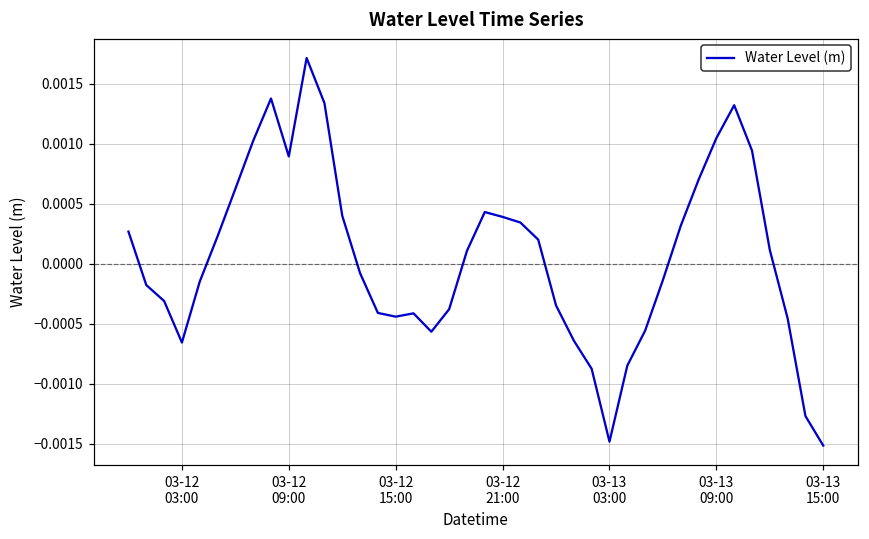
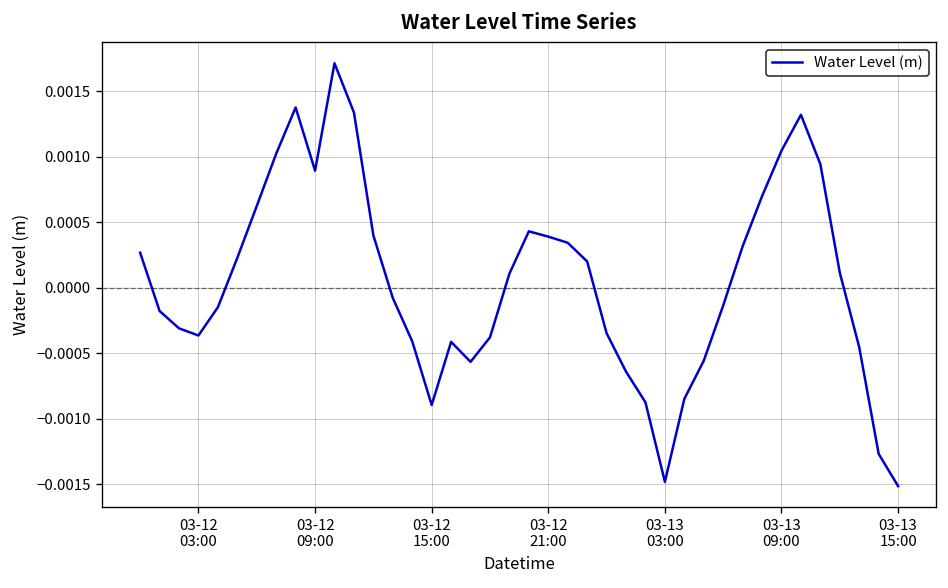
03-12 03:00: -0.00066 -> -0.00036
03-12 15:00: -0.00044 -> -0.00089
